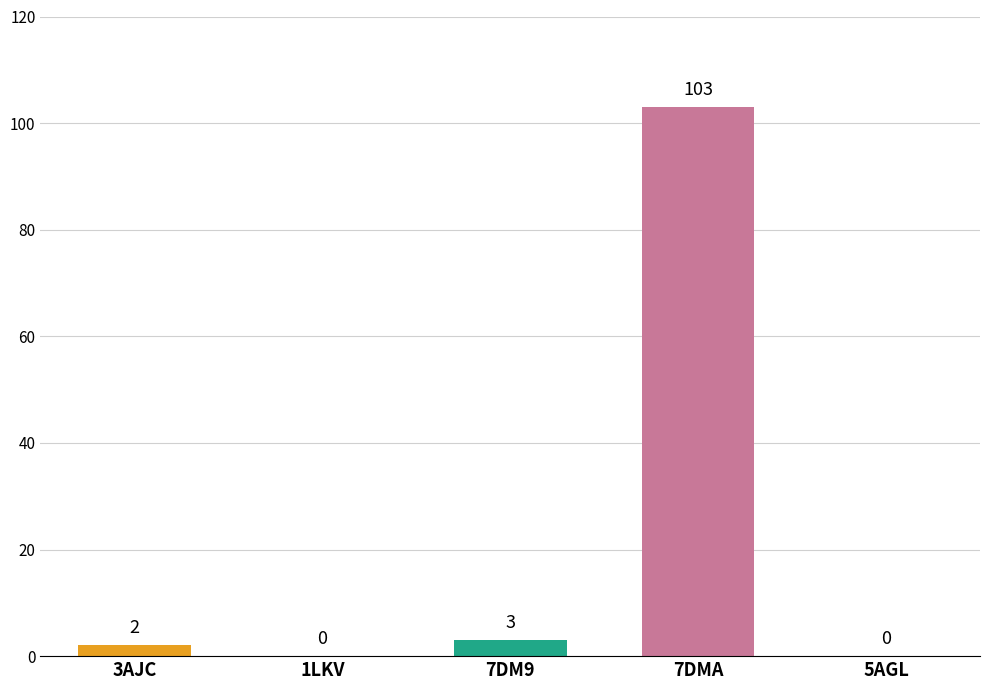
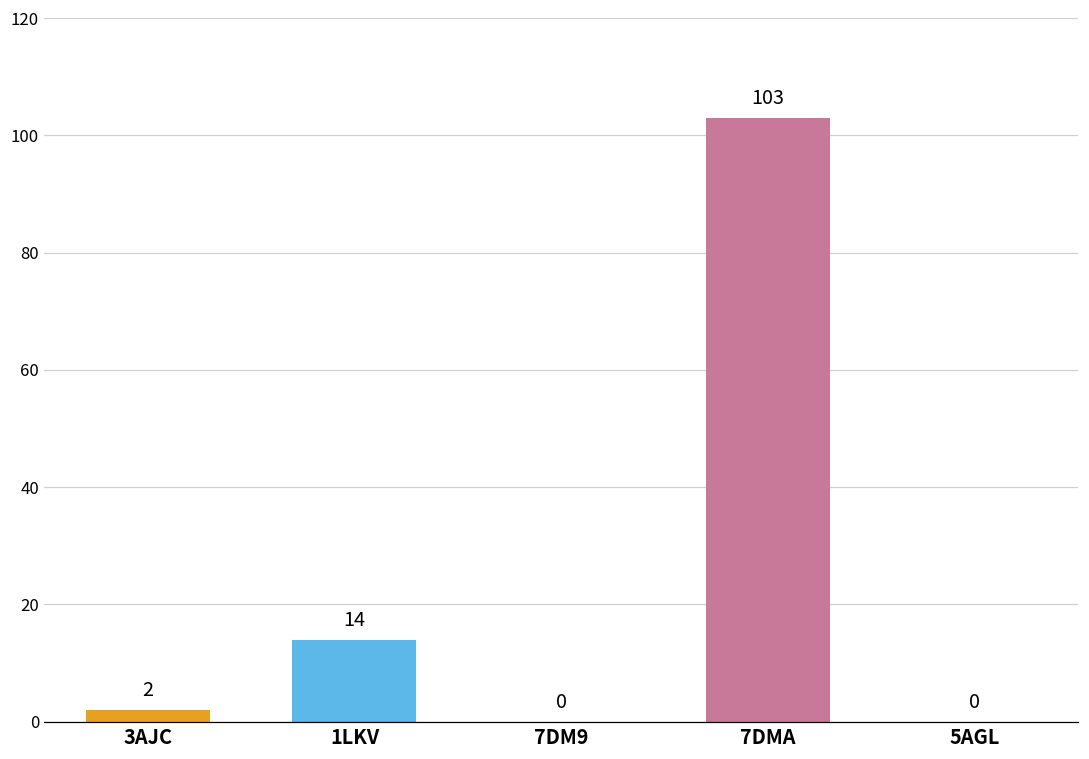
1LKV: 0 -> 14
7DM9: 3 -> 0
